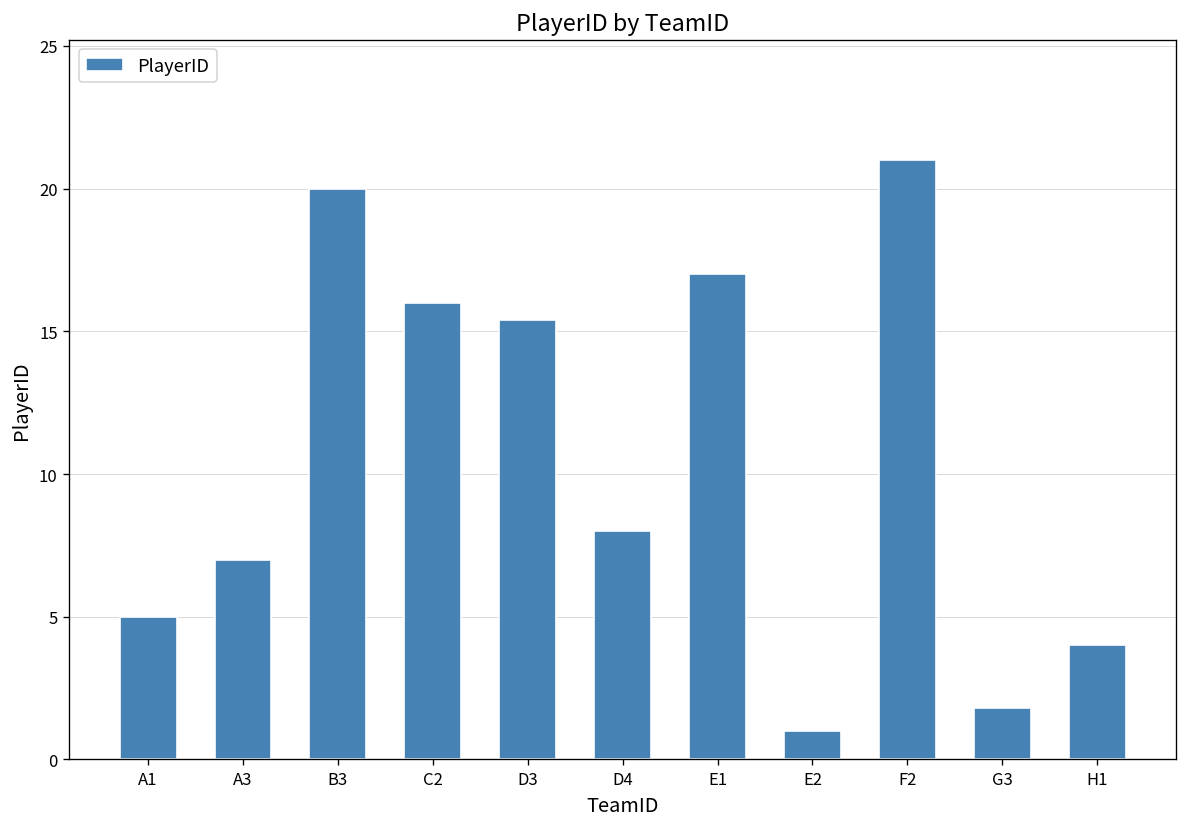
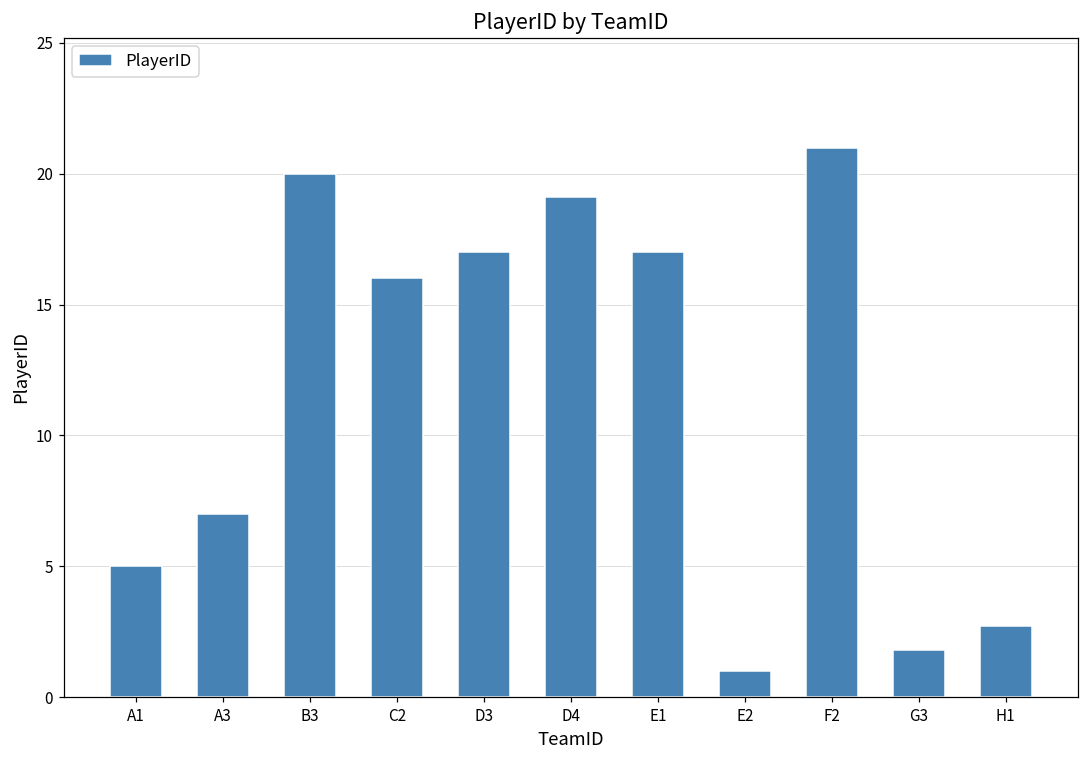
D3: 15.4 -> 17.0
D4: 8.0 -> 19.1
H1: 4.0 -> 2.7
